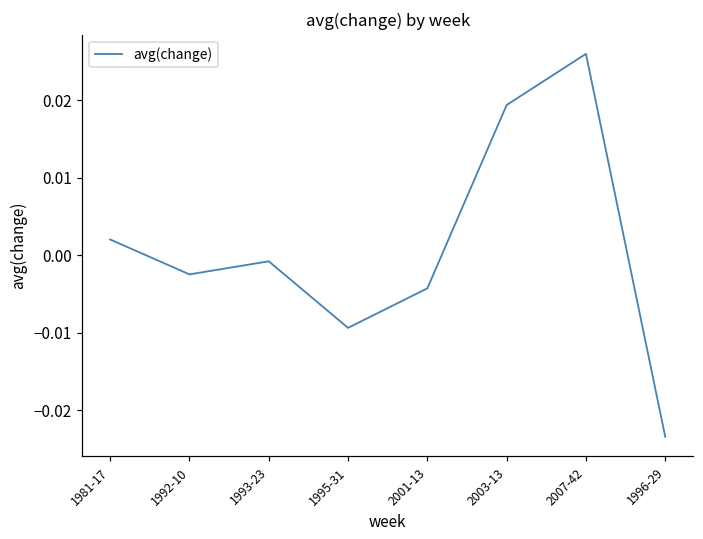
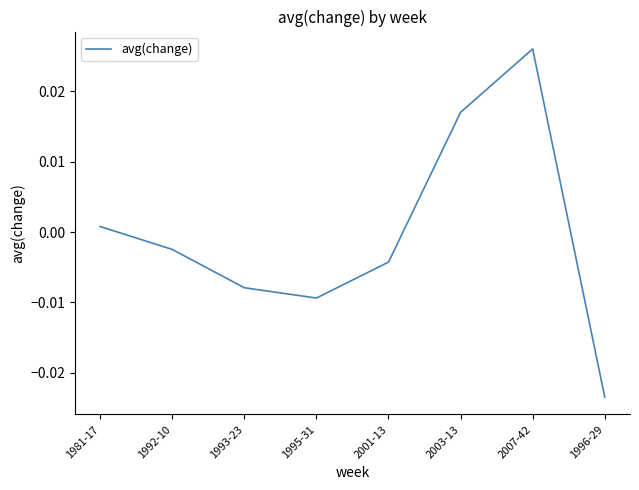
1981-17: 0.002 -> 0.001
1993-23: -0.001 -> -0.008
2003-13: 0.019 -> 0.017
